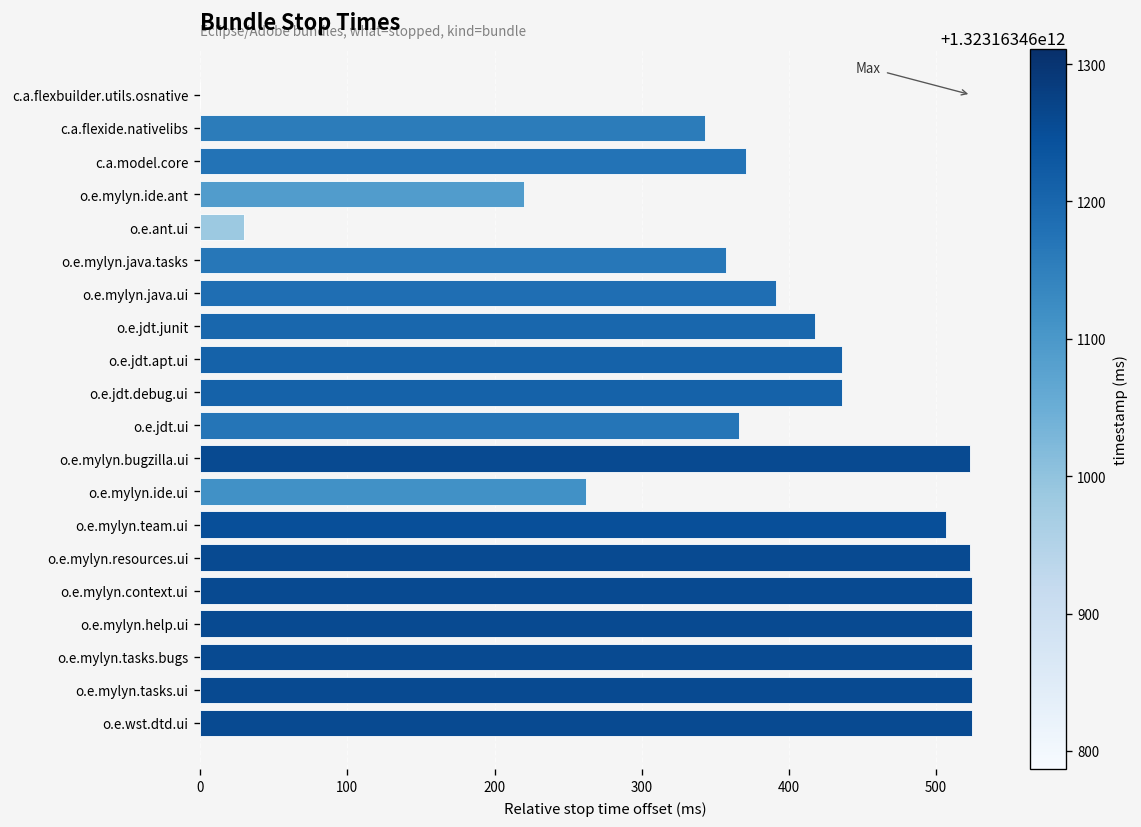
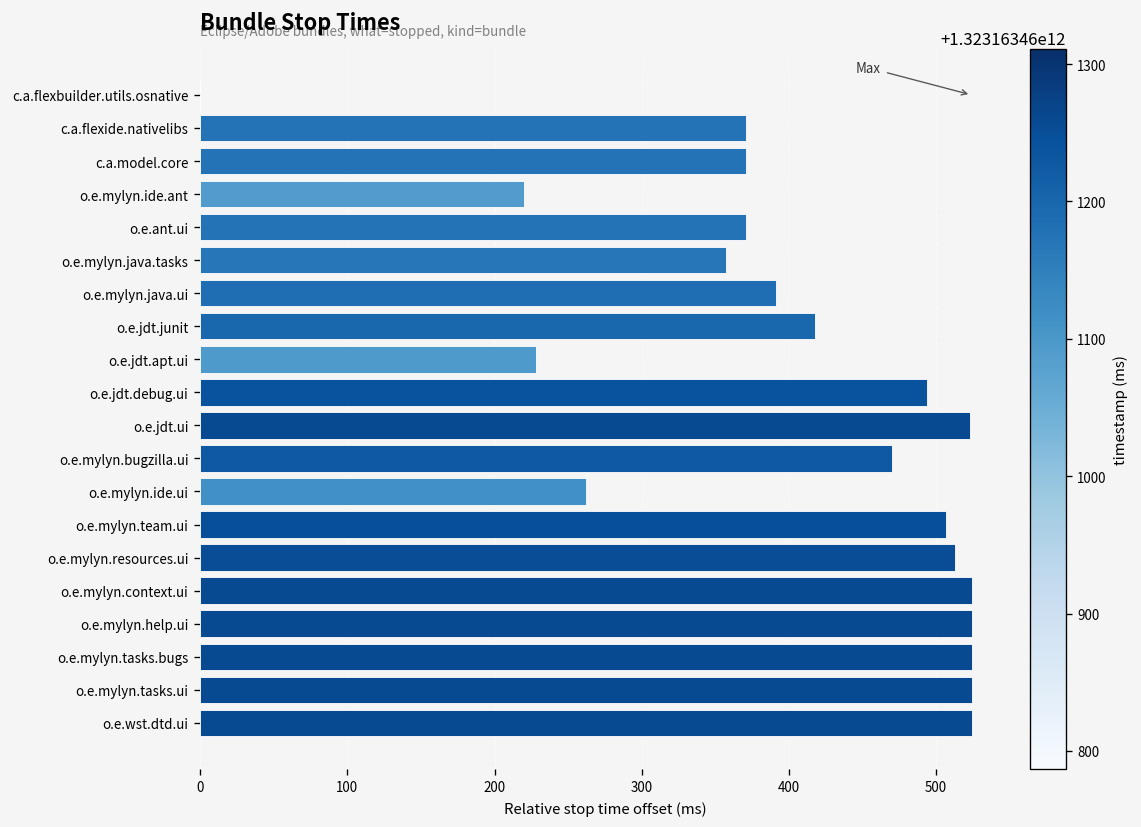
c.a.flexide.nativelibs: 343 -> 371
o.e.ant.ui: 30 -> 371
o.e.jdt.apt.ui: 436 -> 228
o.e.jdt.debug.ui: 436 -> 494
o.e.jdt.ui: 366 -> 523
o.e.mylyn.bugzilla.ui: 523 -> 470
o.e.mylyn.resources.ui: 523 -> 513
